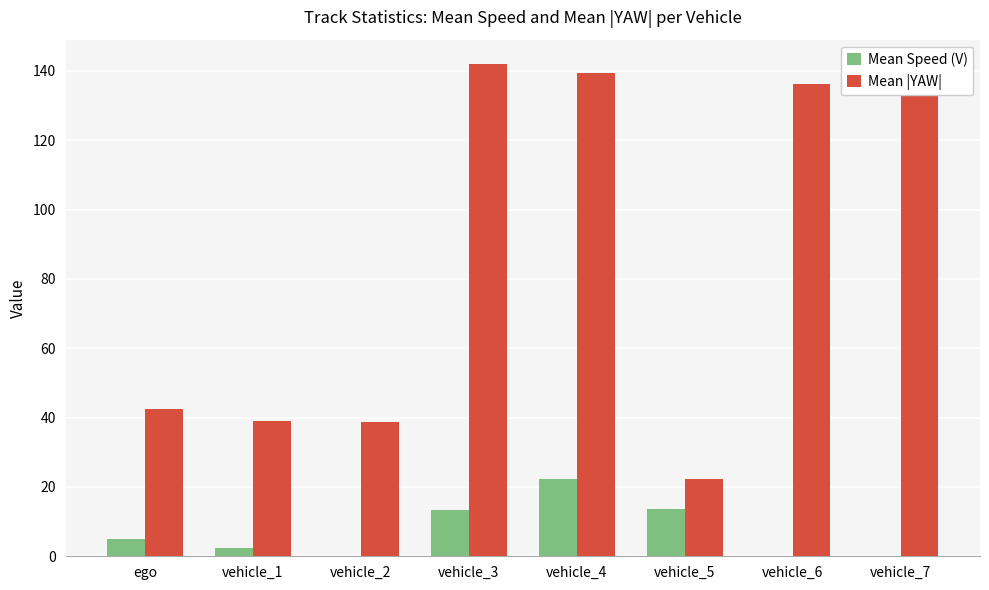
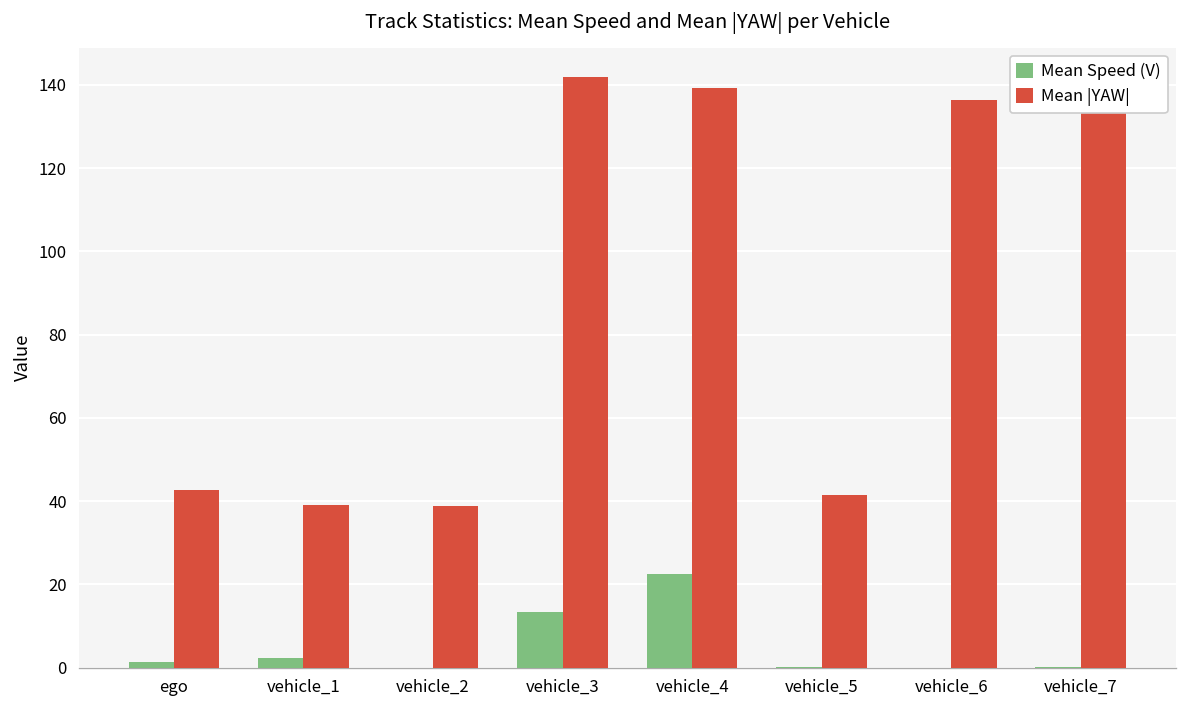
Mean Speed (V), ego: 5 -> 1
Mean Speed (V), vehicle_5: 14 -> 0
Mean |YAW|, vehicle_5: 22 -> 42
